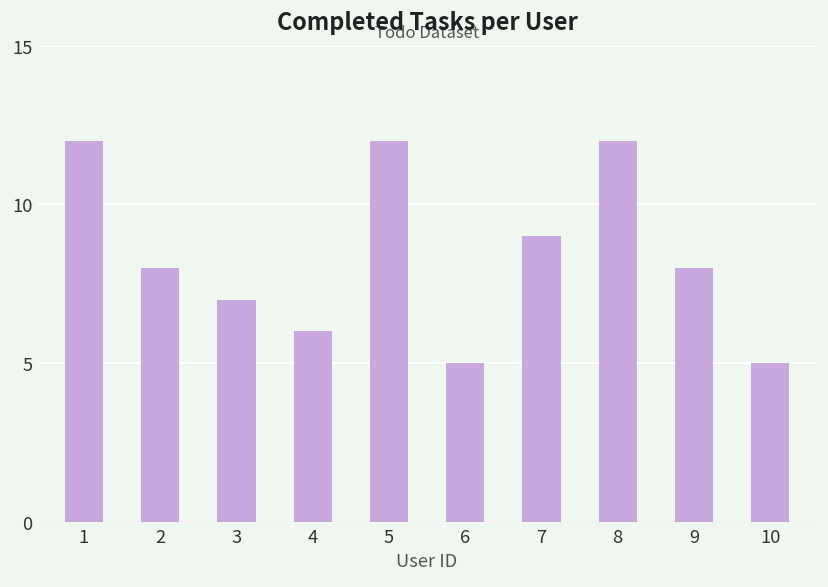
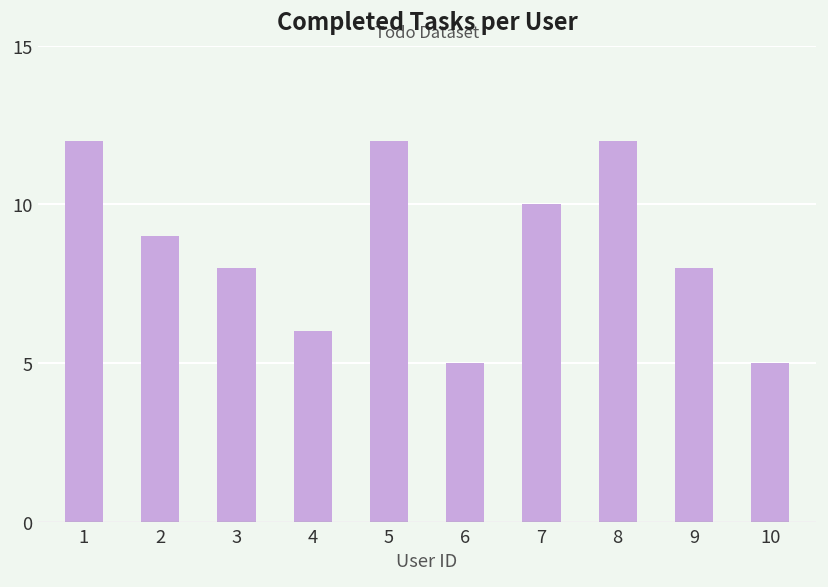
2: 8 -> 9
3: 7 -> 8
7: 9 -> 10
